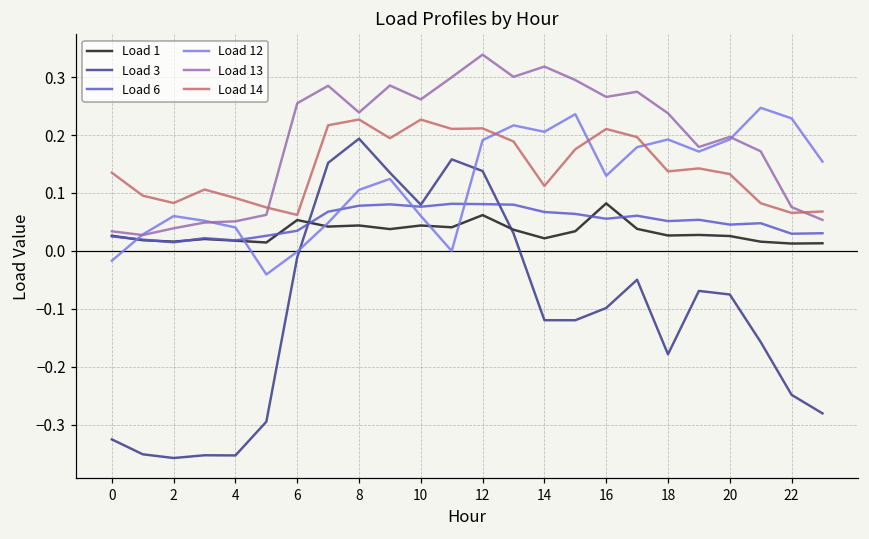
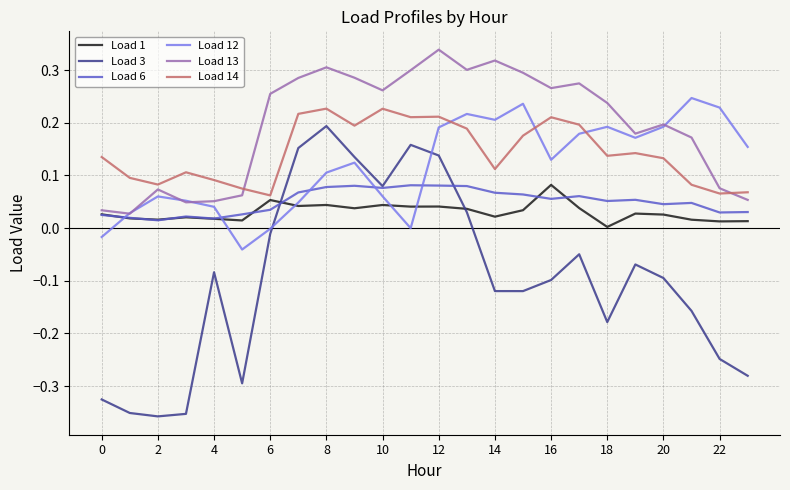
Load 13, 2: 0.04 -> 0.07
Load 3, 4: -0.35 -> -0.08
Load 13, 8: 0.24 -> 0.31
Load 1, 12: 0.06 -> 0.04
Load 1, 18: 0.03 -> 0.00
Load 3, 20: -0.08 -> -0.09
